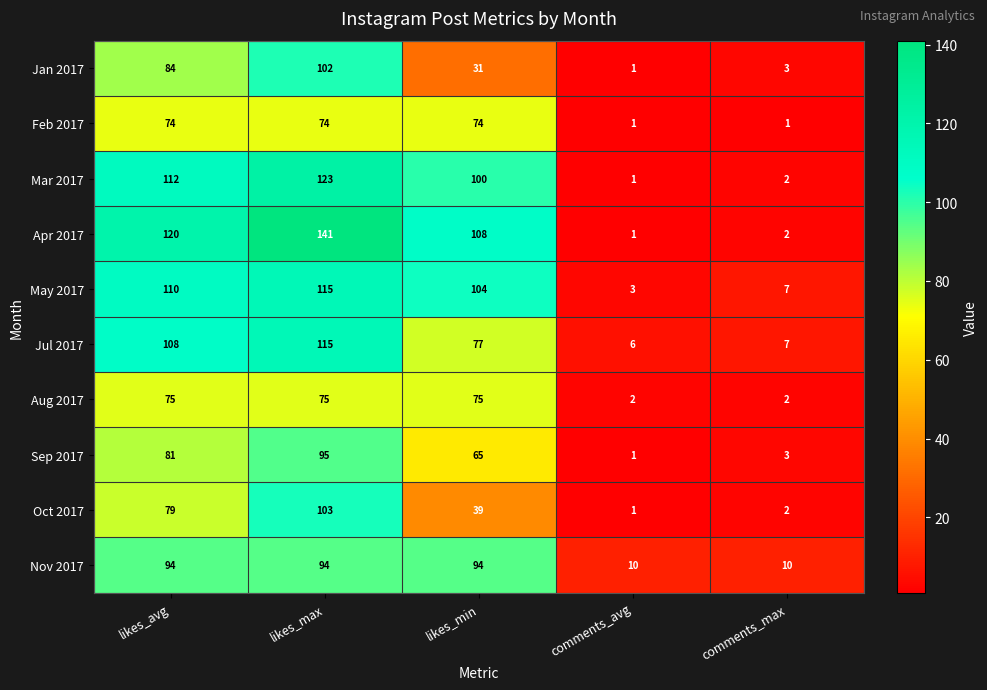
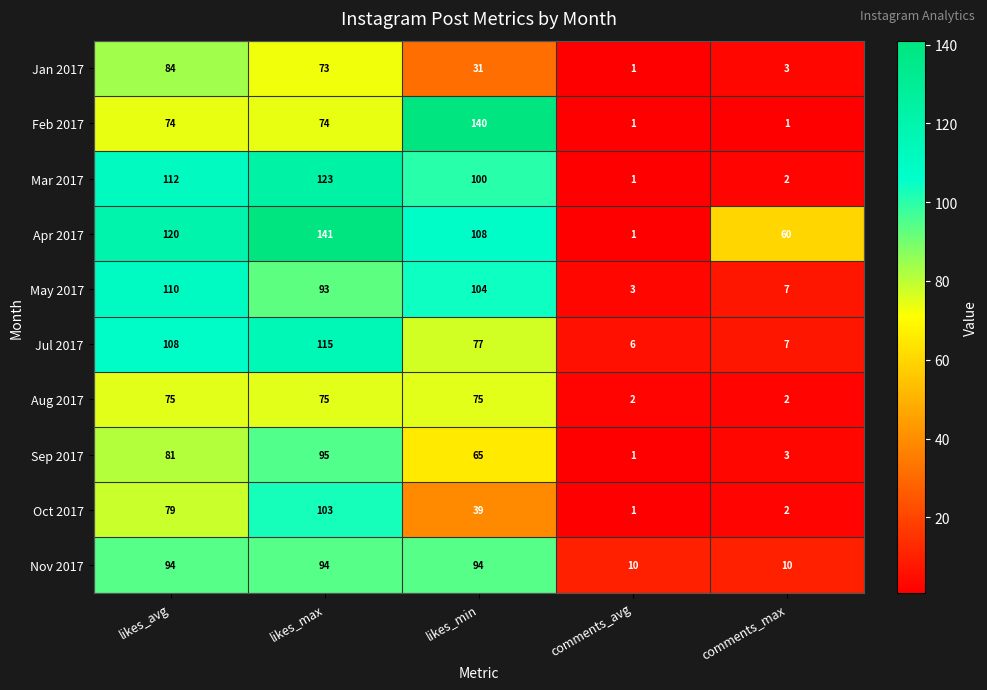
Jan 2017, likes_max: 102 -> 73
Feb 2017, likes_min: 74 -> 140
Apr 2017, comments_max: 2 -> 60
May 2017, likes_max: 115 -> 93
